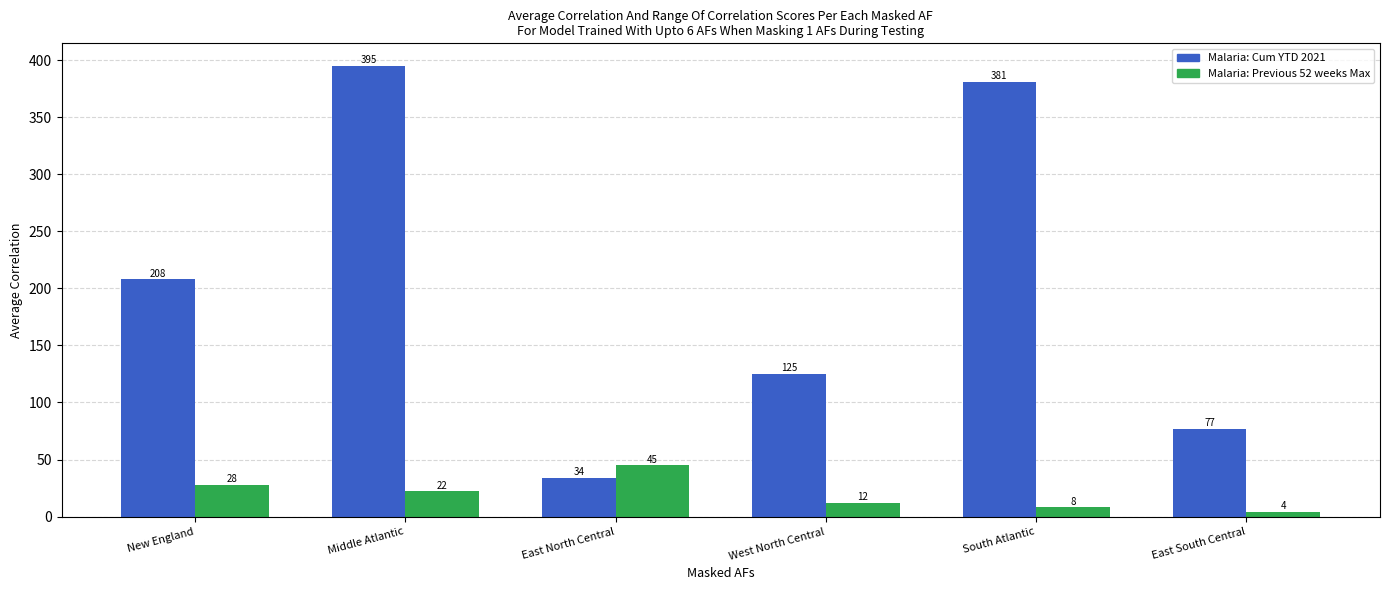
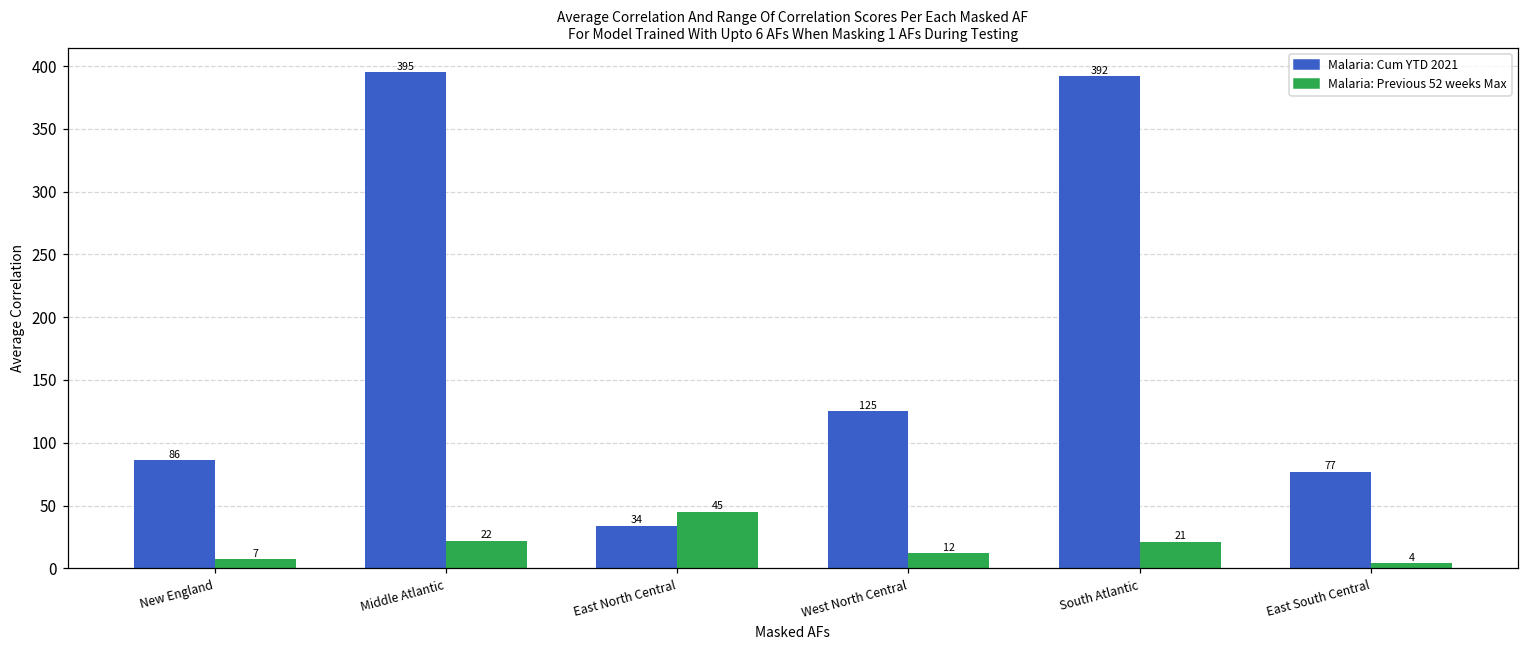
Malaria: Cum YTD 2021, New England: 208 -> 86
Malaria: Previous 52 weeks Max, New England: 28 -> 7
Malaria: Cum YTD 2021, South Atlantic: 381 -> 392
Malaria: Previous 52 weeks Max, South Atlantic: 8 -> 21
